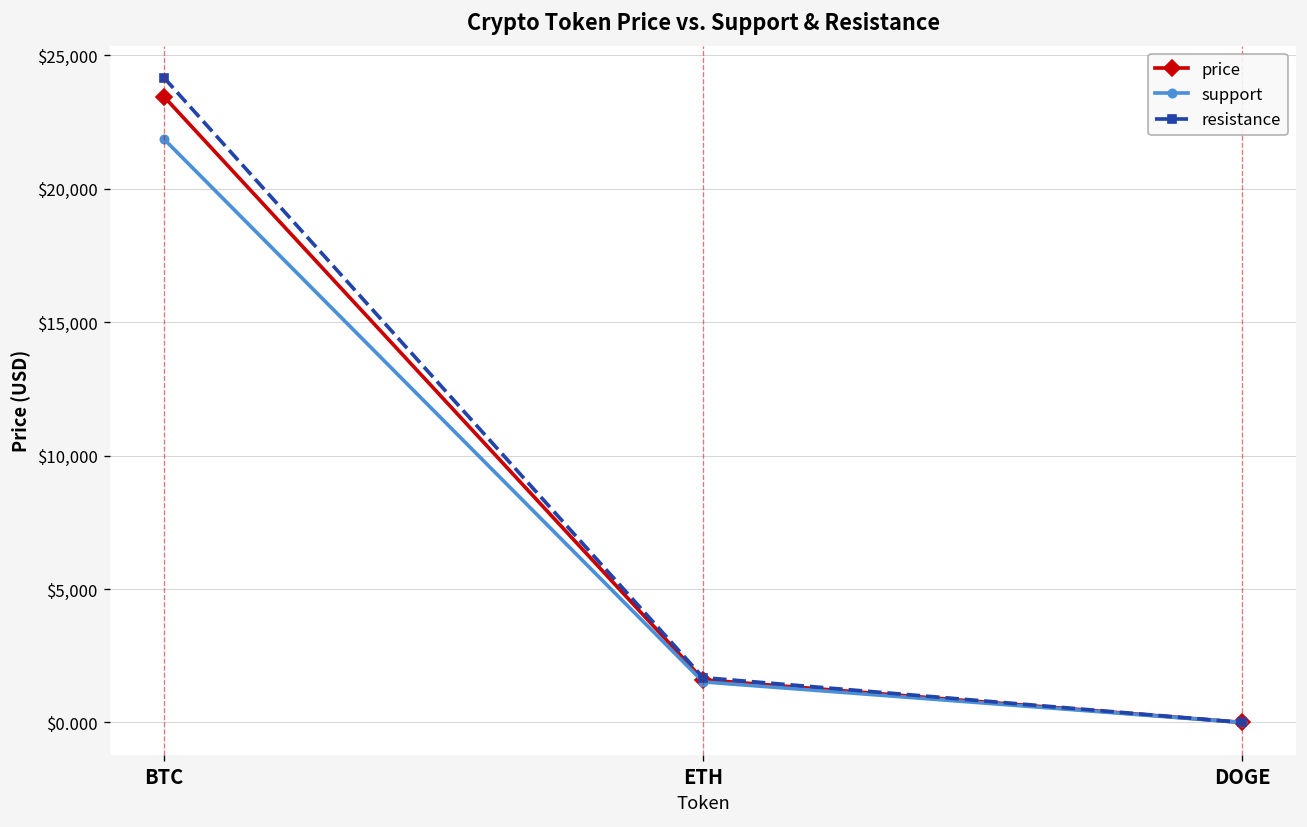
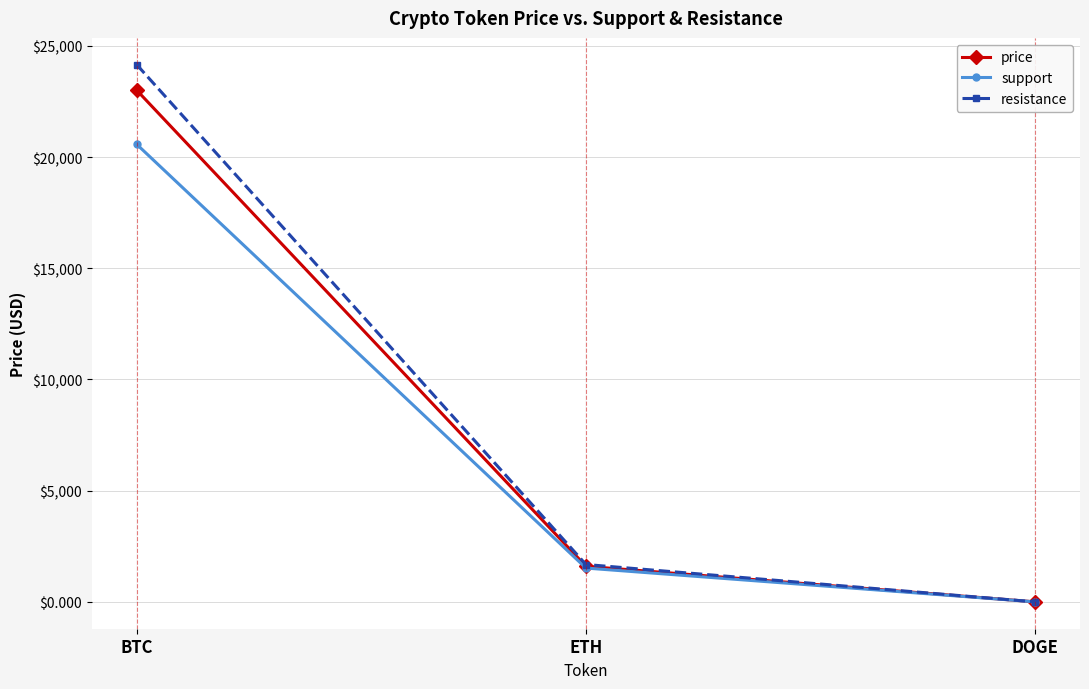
price, BTC: $23,400 -> $23,000
support, BTC: $21,900 -> $20,600
